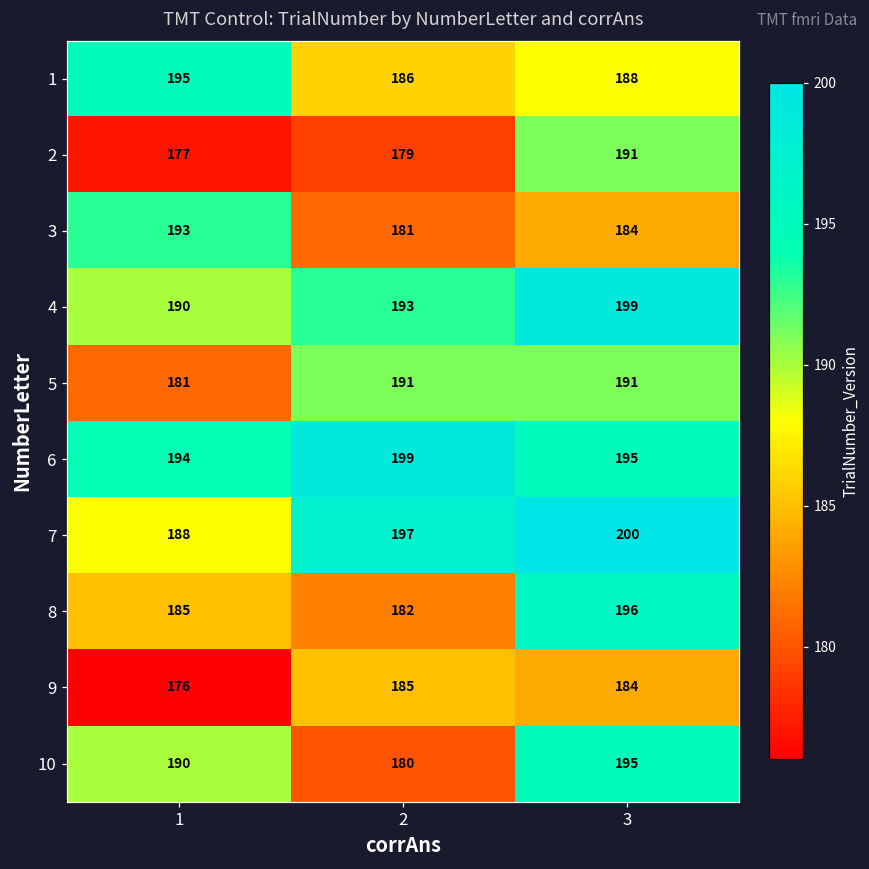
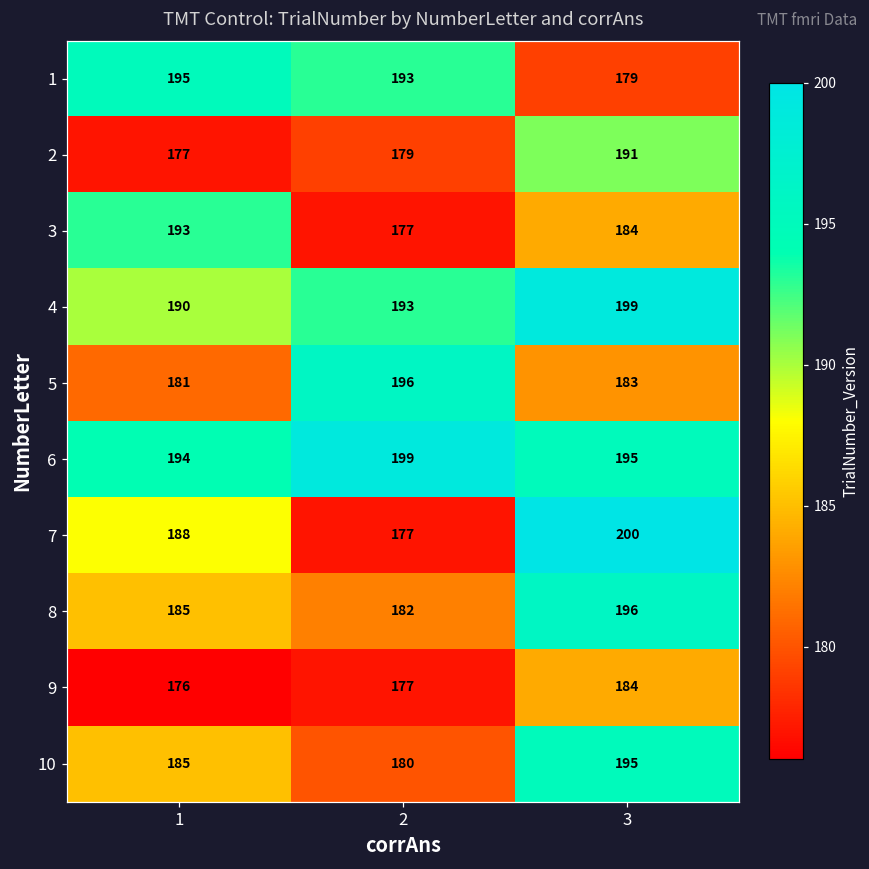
1, 2: 186 -> 193
1, 3: 188 -> 179
3, 2: 181 -> 177
5, 2: 191 -> 196
5, 3: 191 -> 183
7, 2: 197 -> 177
9, 2: 185 -> 177
10, 1: 190 -> 185
